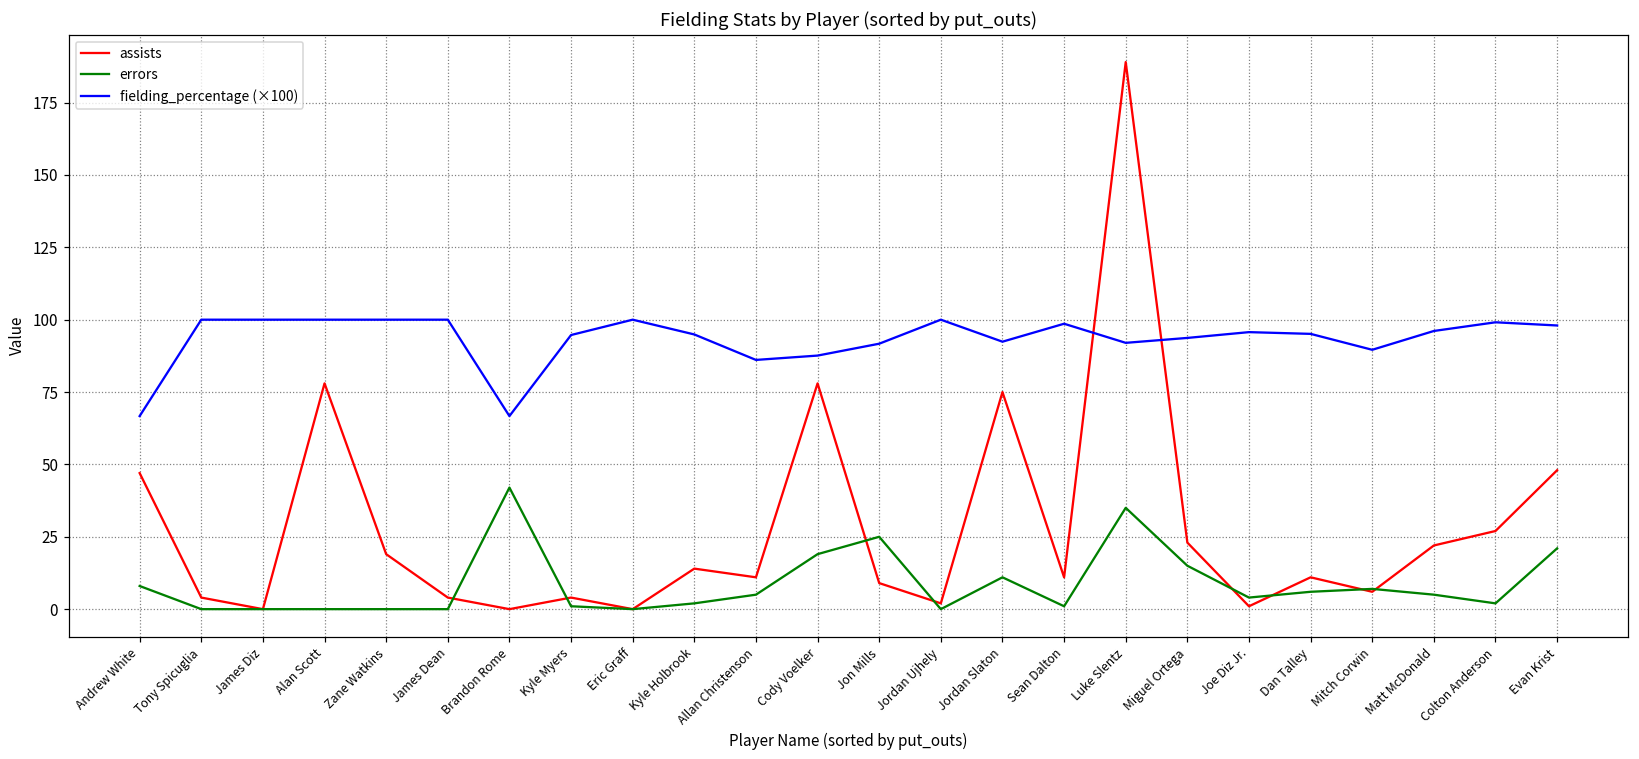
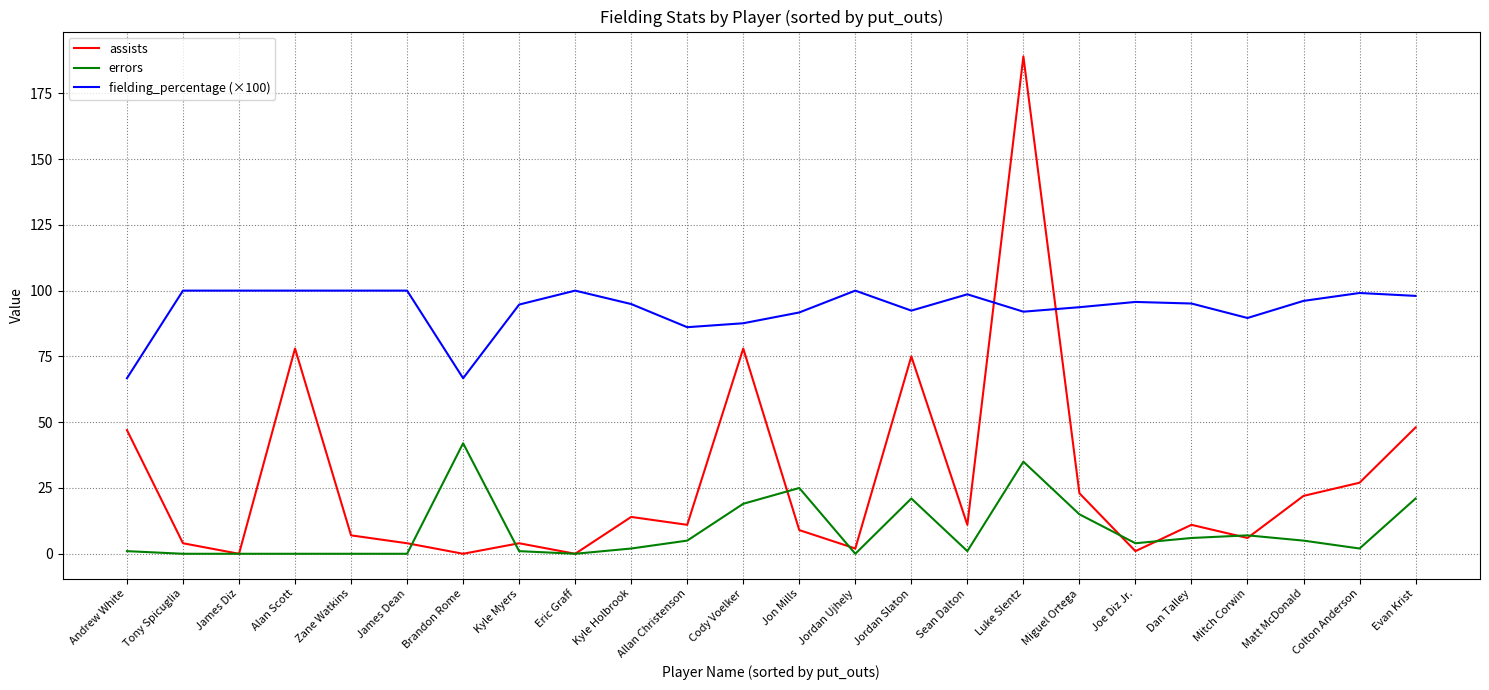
errors, Andrew White: 8 -> 1
assists, Zane Watkins: 19 -> 7
errors, Jordan Slaton: 11 -> 21
